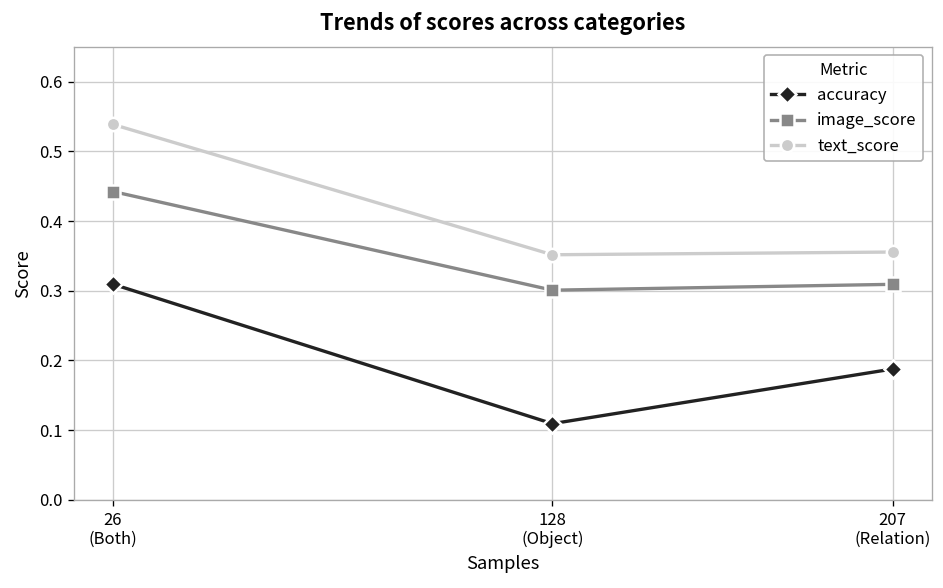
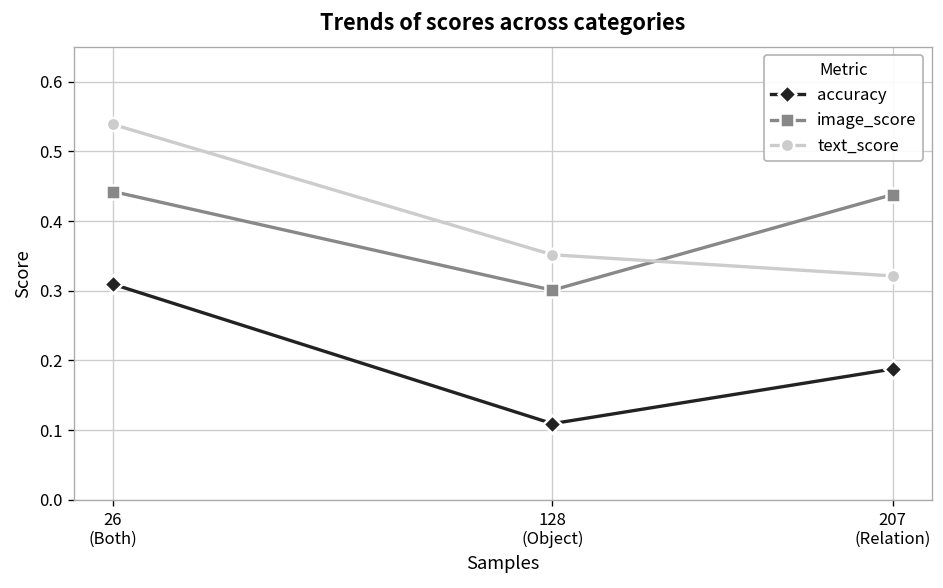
image_score, 207 (Relation): 0.31 -> 0.44
text_score, 207 (Relation): 0.36 -> 0.32
